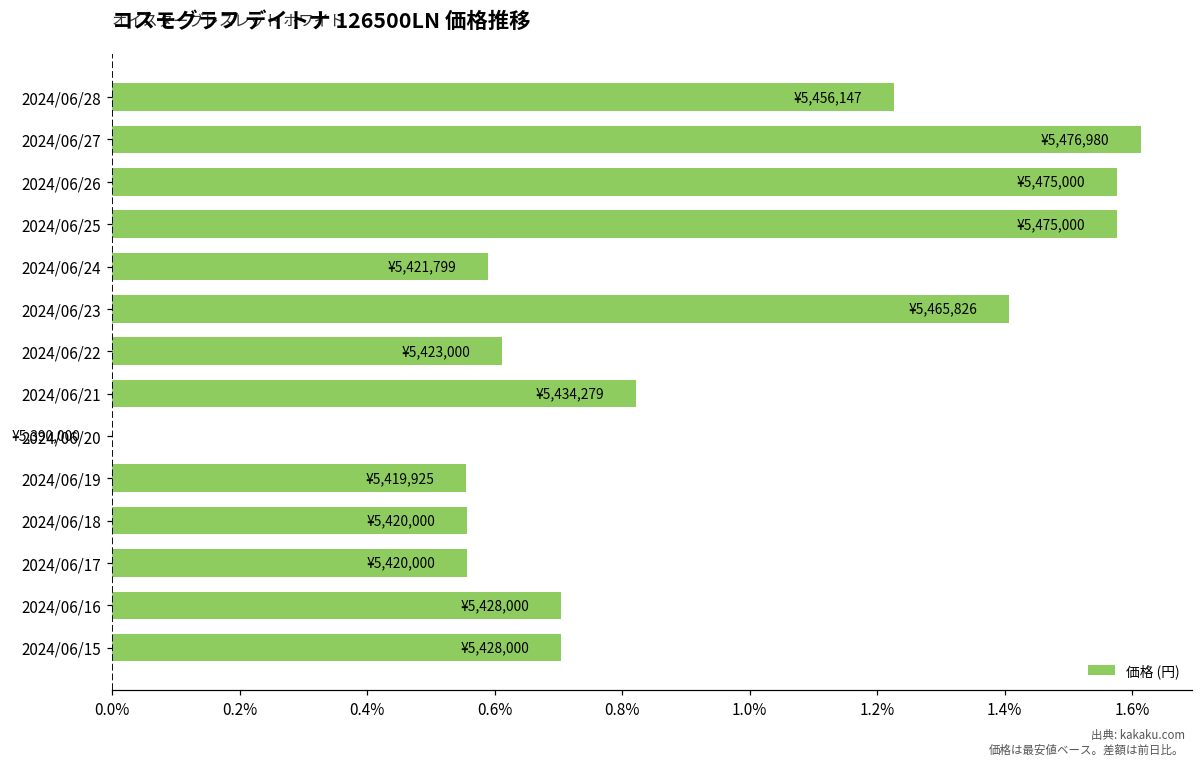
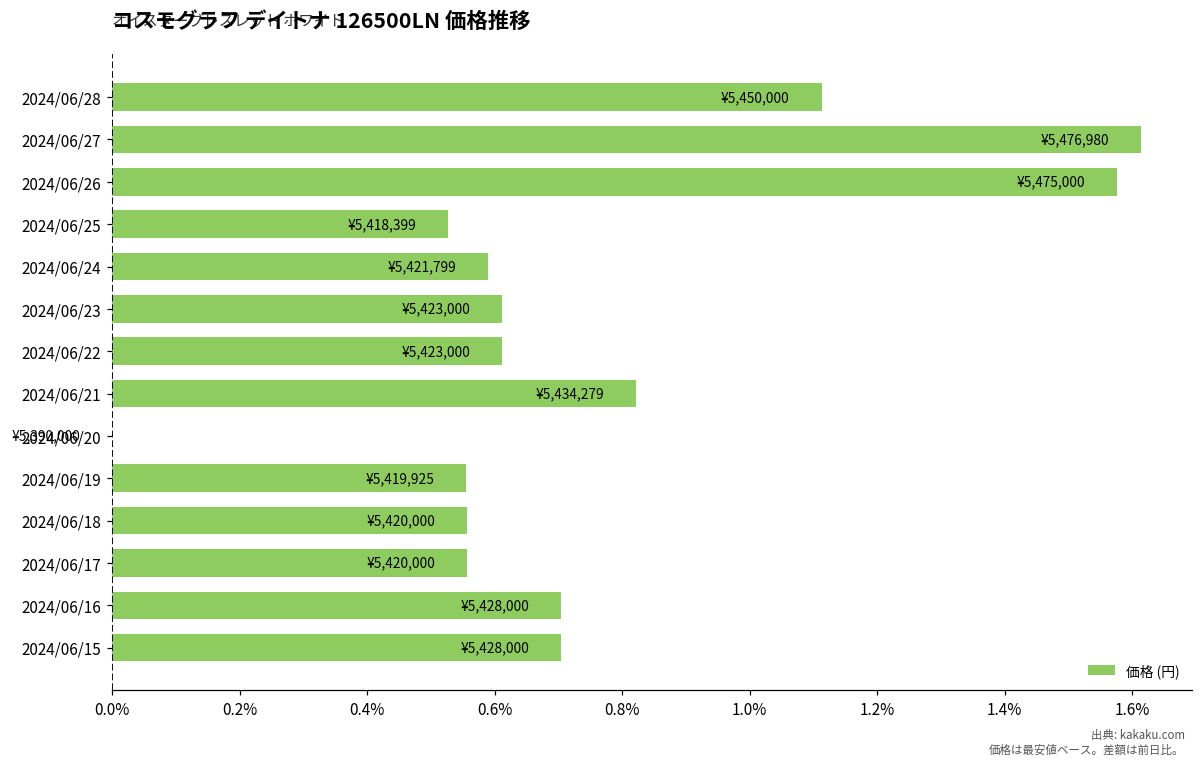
2024/06/28: ¥5,456,147 -> ¥5,450,000
2024/06/25: ¥5,475,000 -> ¥5,418,399
2024/06/23: ¥5,465,826 -> ¥5,423,000
